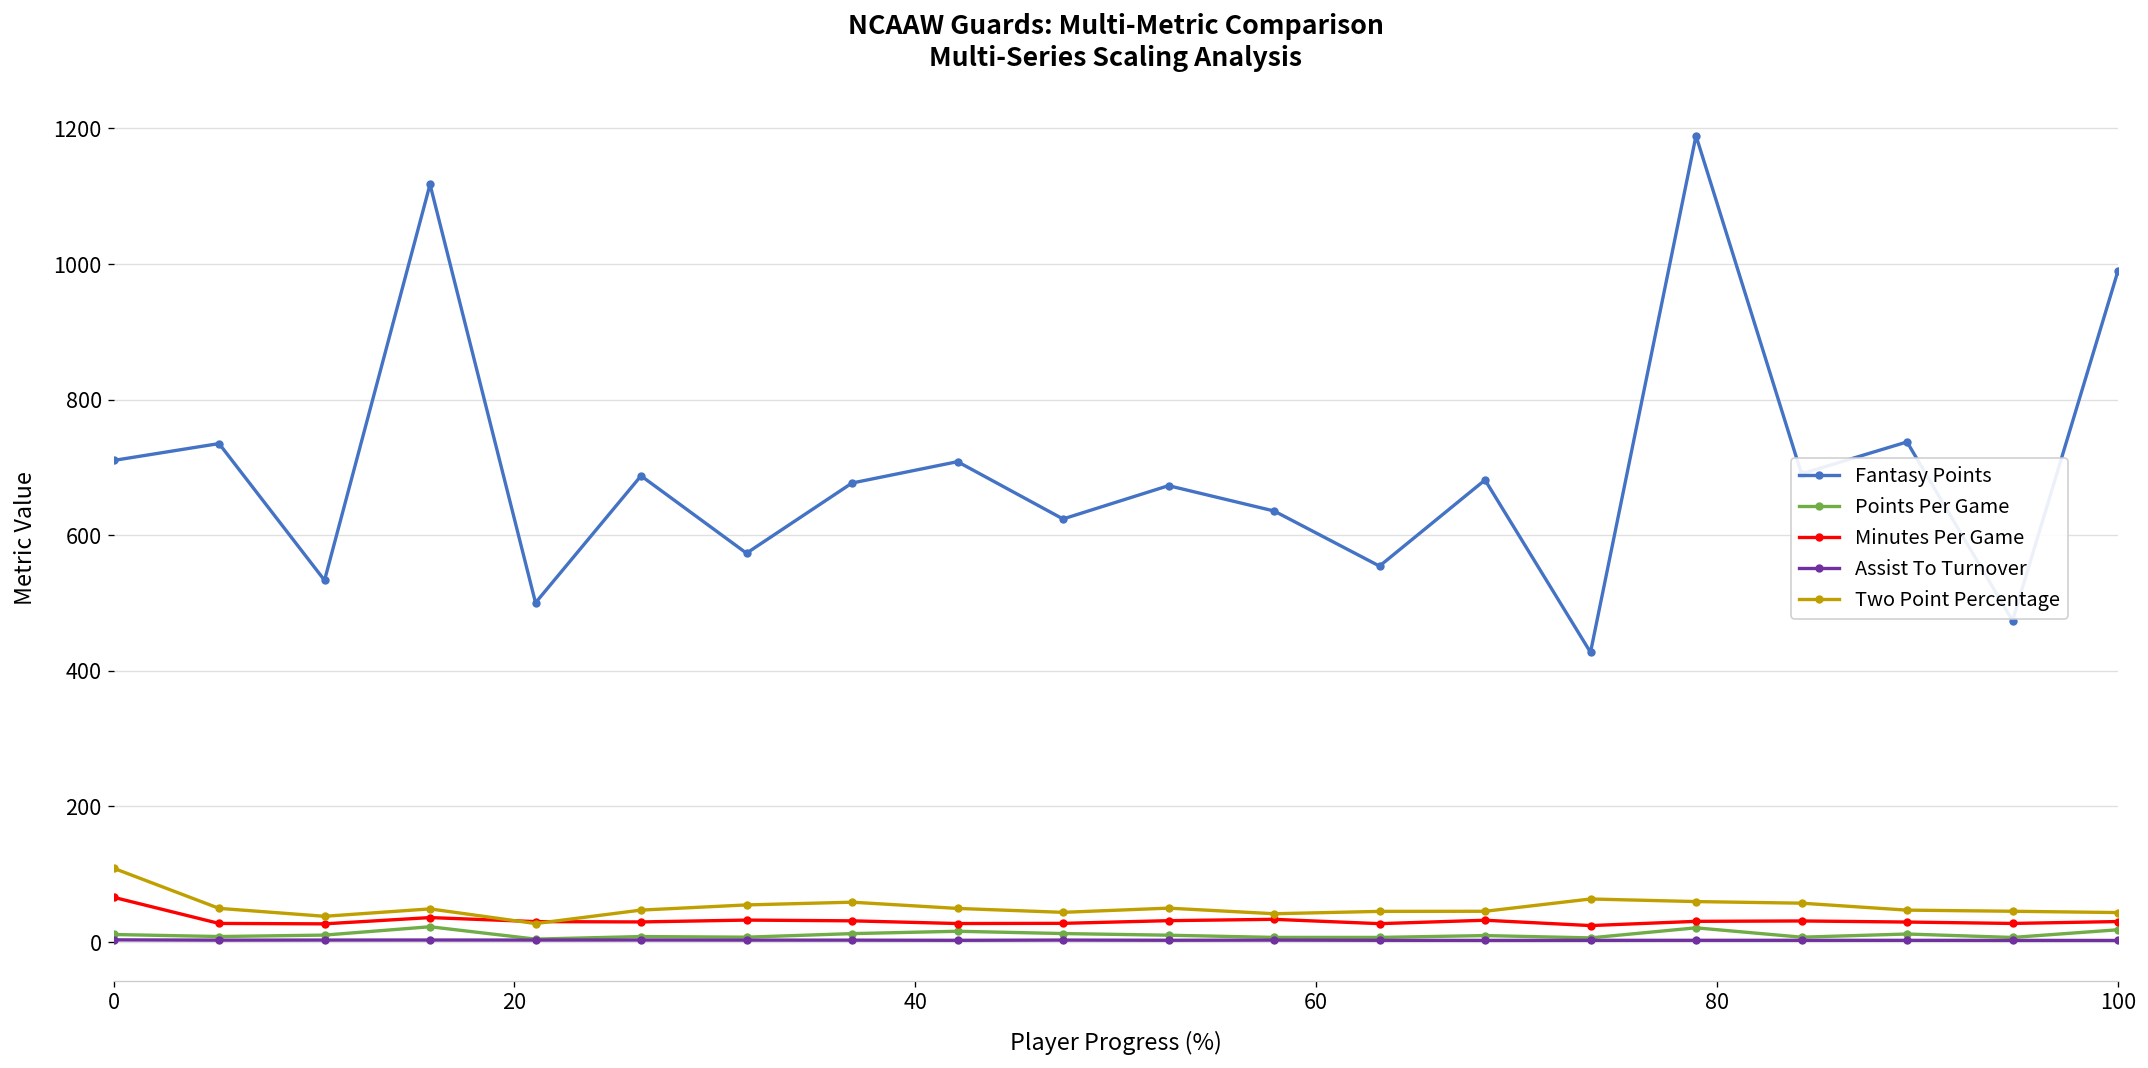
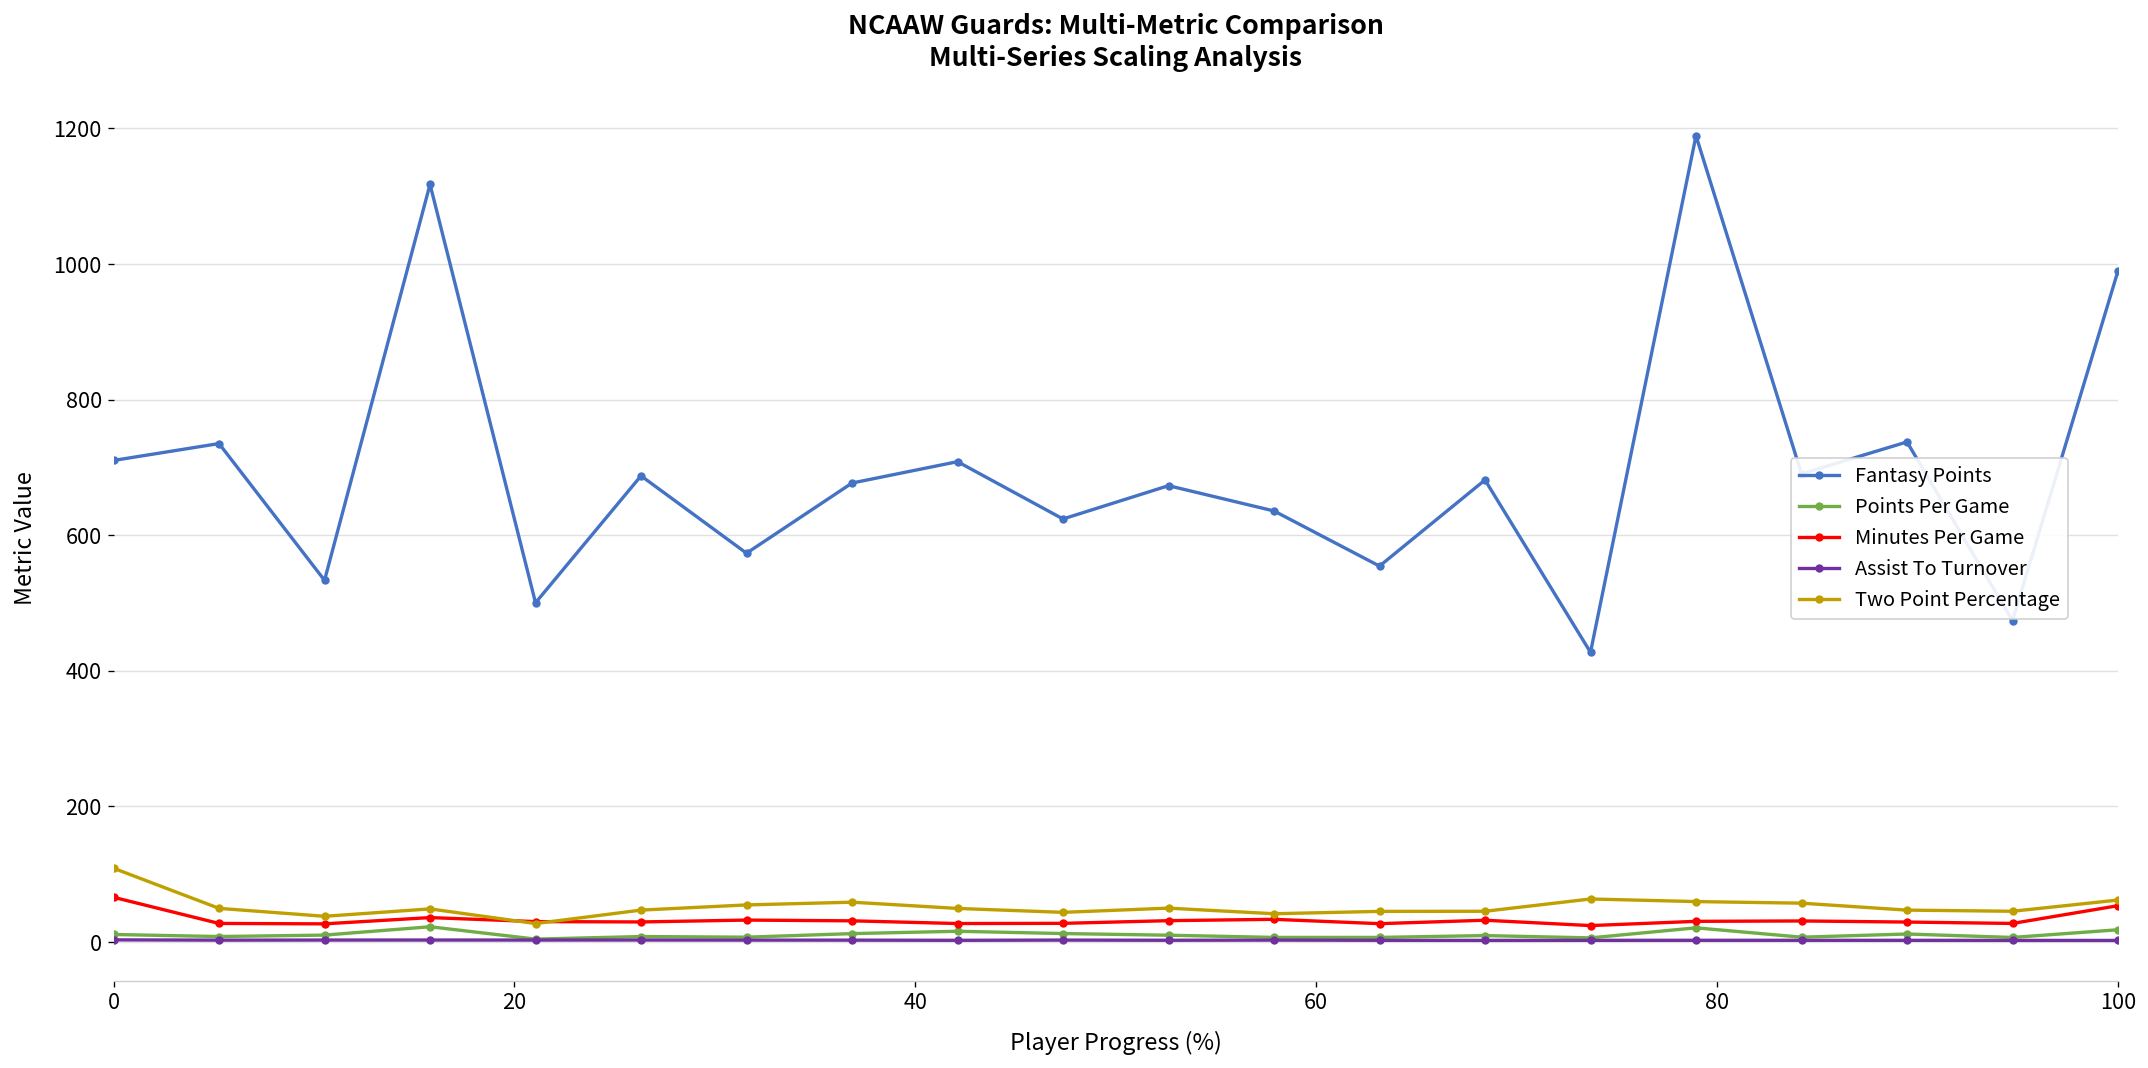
Minutes Per Game, 100: 30 -> 50
Two Point Percentage, 100: 40 -> 60
